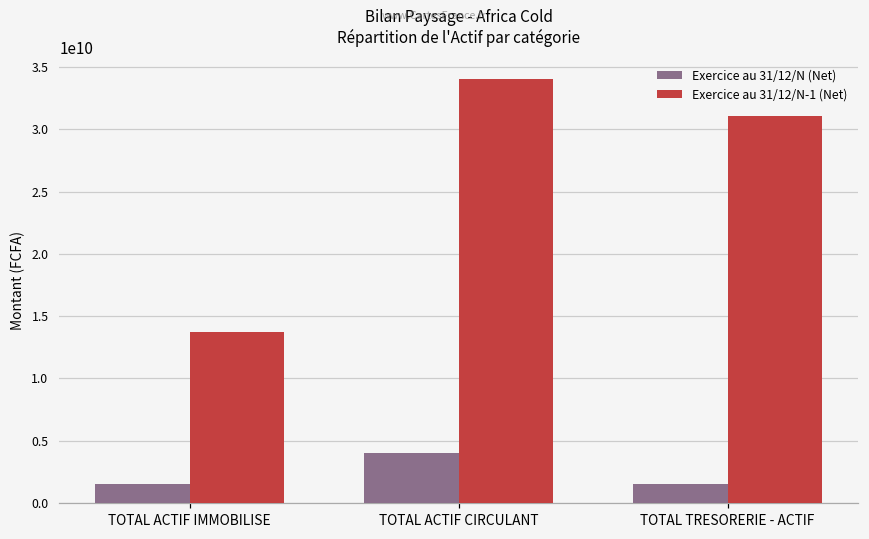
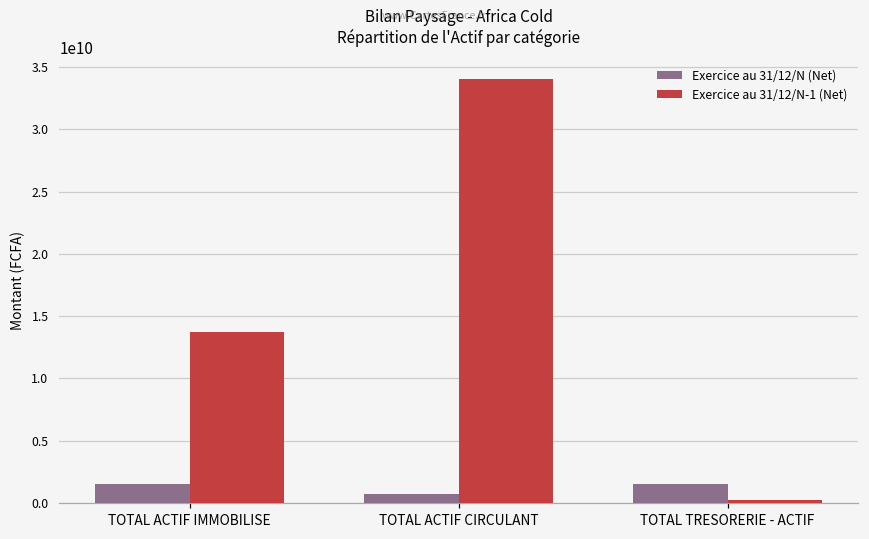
Exercice au 31/12/N (Net), TOTAL ACTIF CIRCULANT: 4000000000 -> 700000000
Exercice au 31/12/N-1 (Net), TOTAL TRESORERIE - ACTIF: 31100000000 -> 200000000
